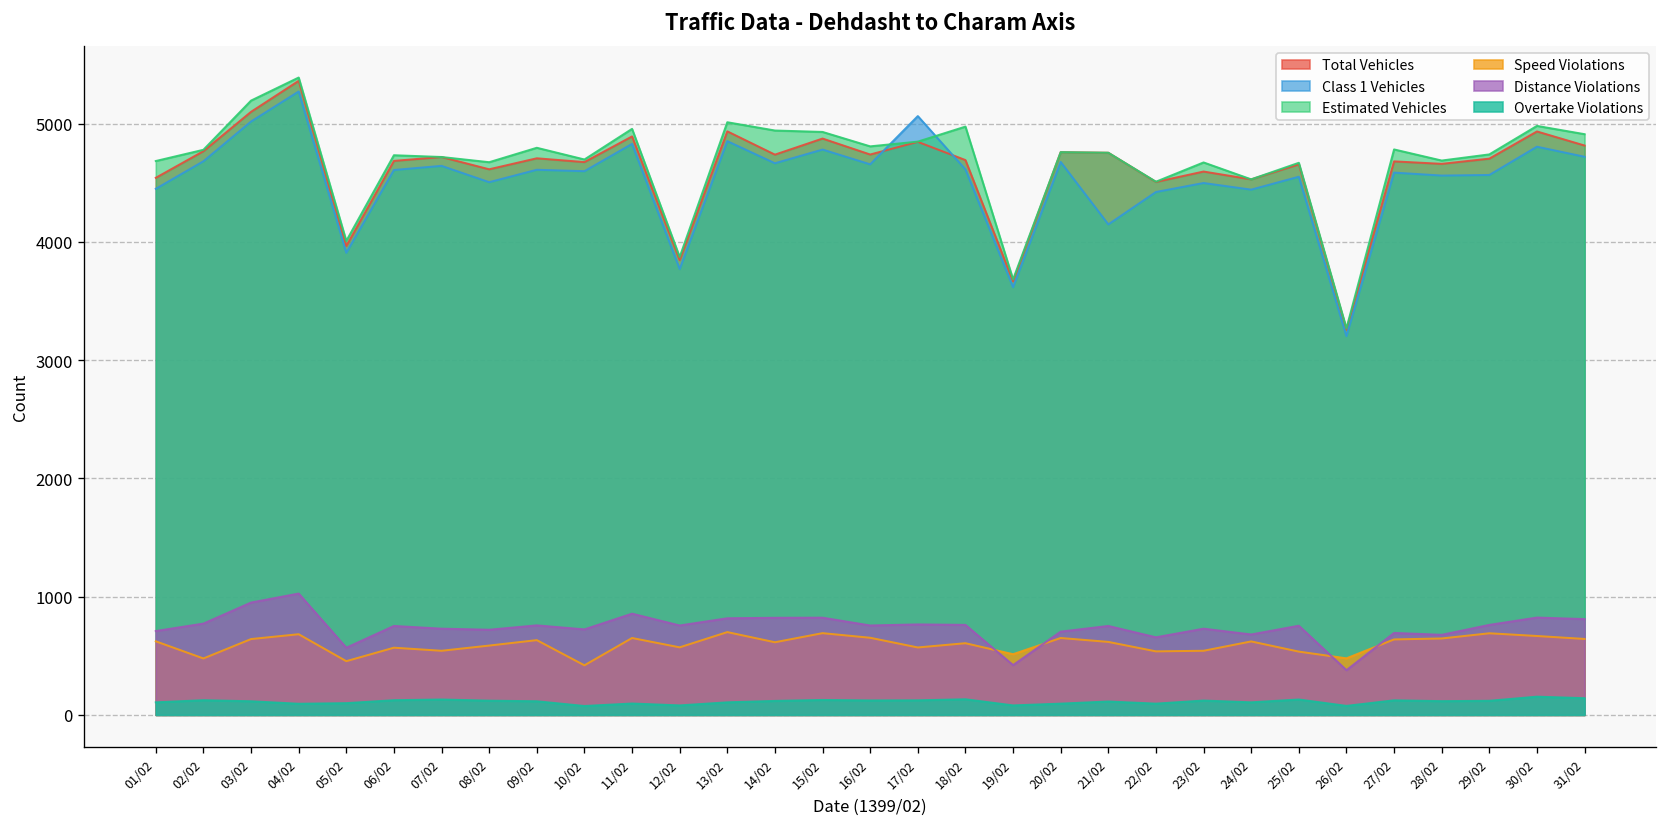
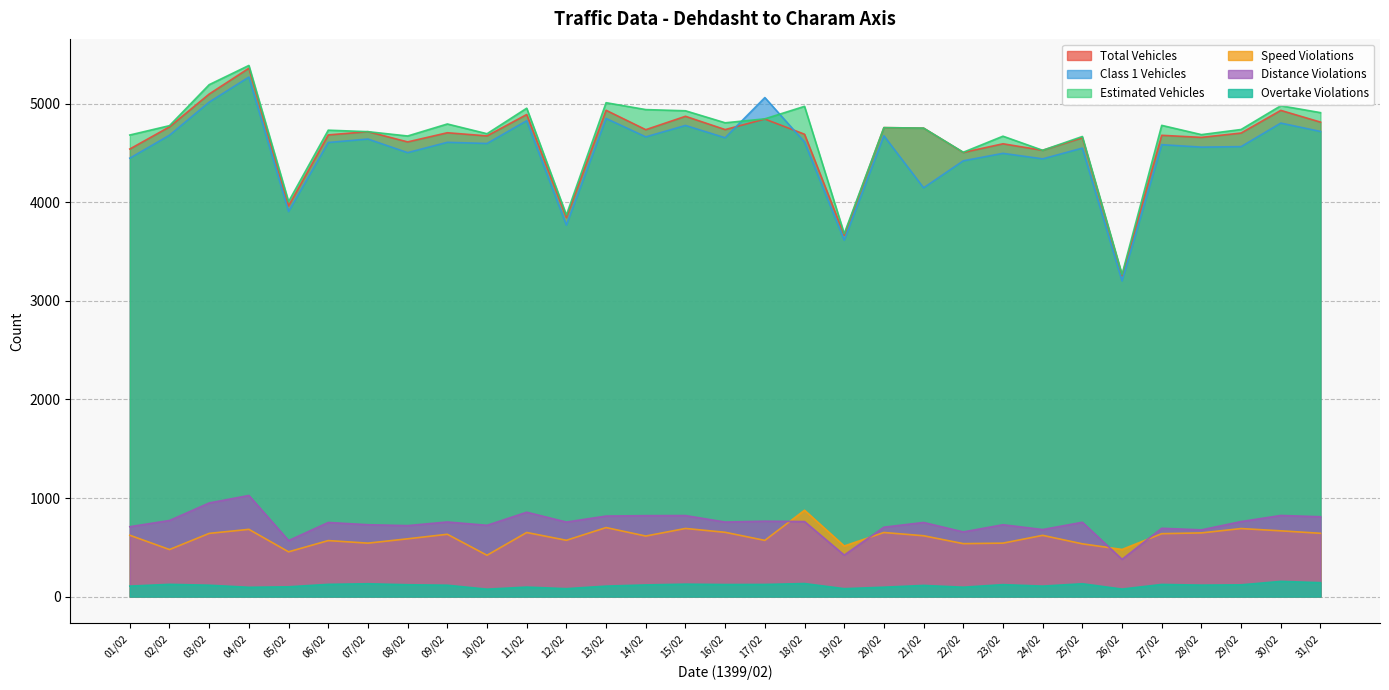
Speed Violations, 18/02: 600 -> 900
